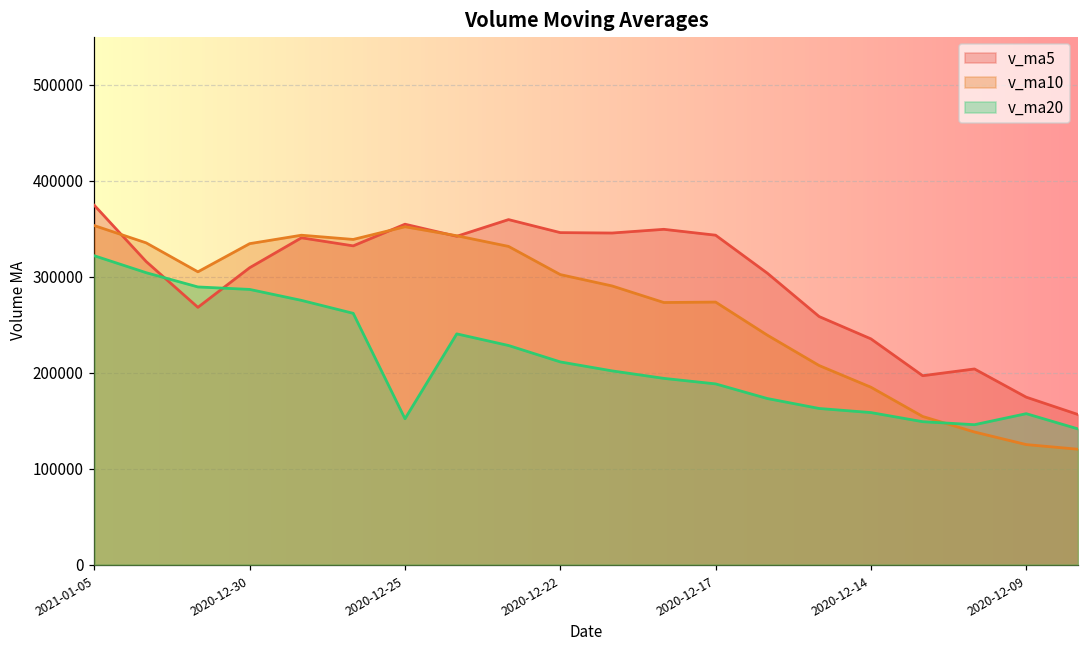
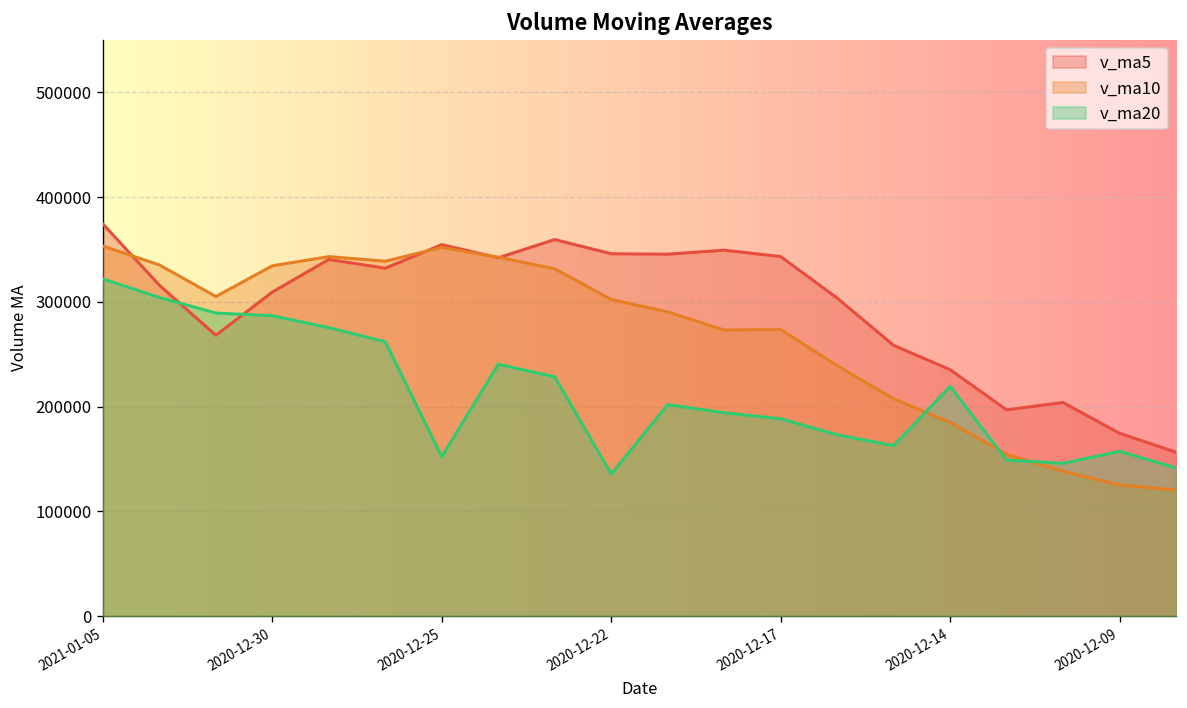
v_ma20, 2020-12-22: 210000 -> 140000
v_ma20, 2020-12-14: 160000 -> 220000
